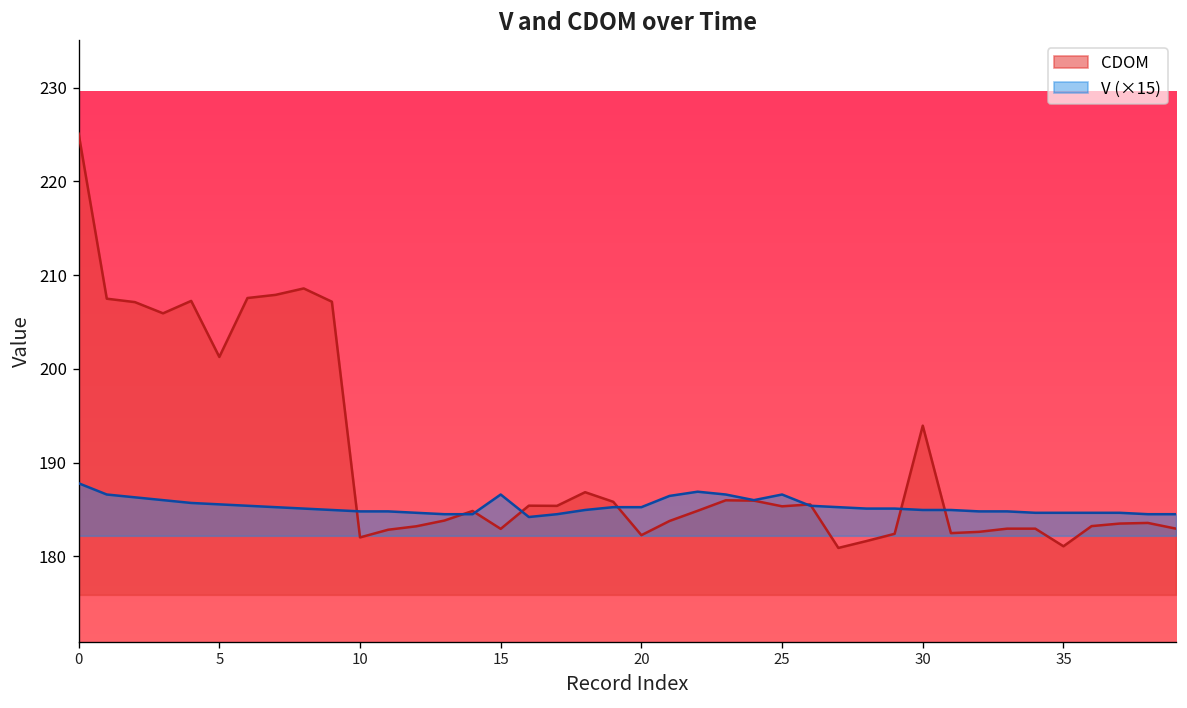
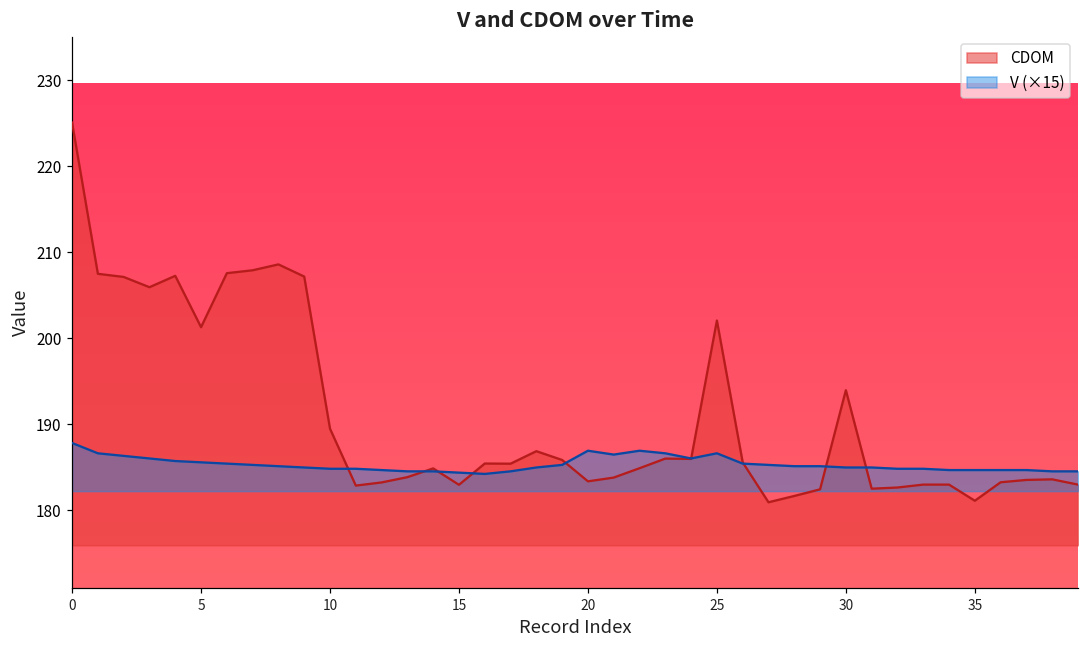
CDOM, 10: 182 -> 189
V (×15), 15: 187 -> 184
CDOM, 20: 182 -> 183
V (×15), 20: 185 -> 187
CDOM, 25: 185 -> 202
